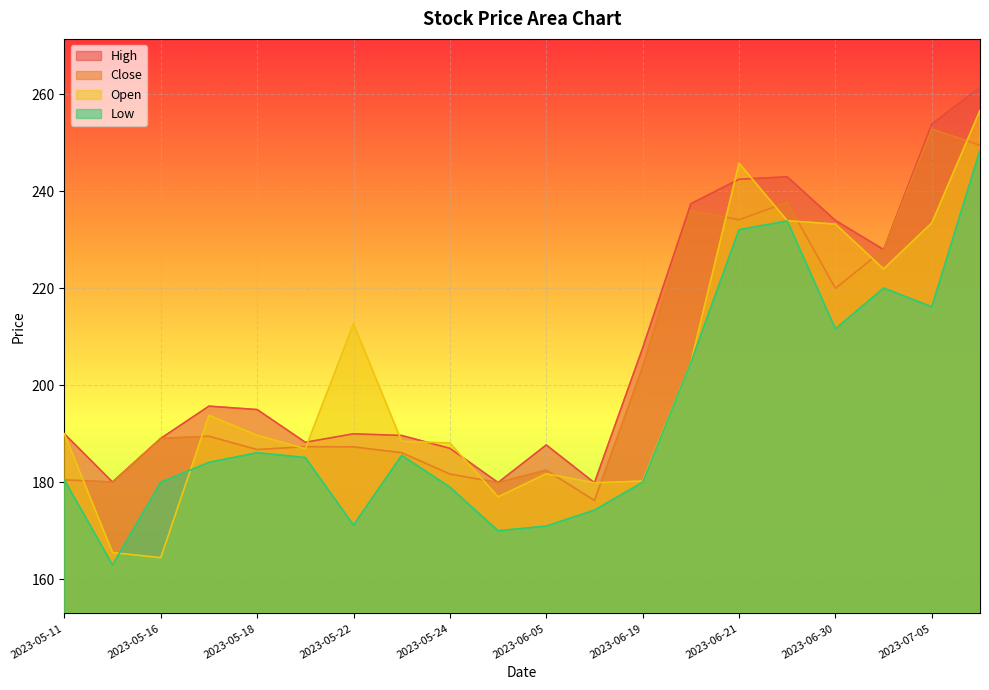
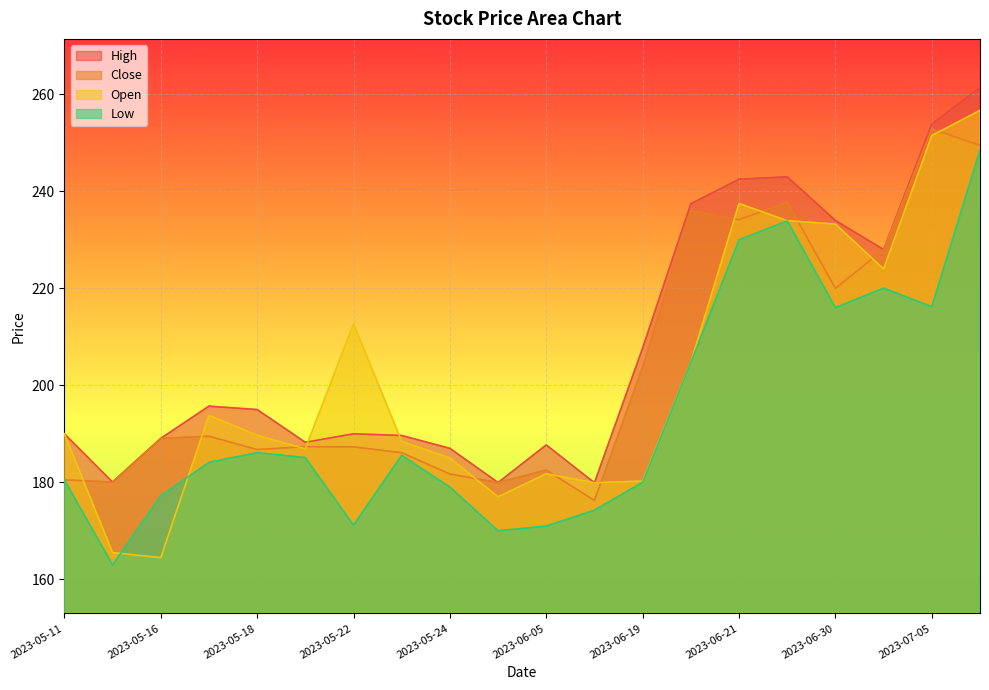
Low, 2023-05-16: 180 -> 177
Open, 2023-05-24: 188 -> 185
Open, 2023-06-21: 246 -> 238
Low, 2023-06-21: 232 -> 230
Low, 2023-06-30: 212 -> 216
Open, 2023-07-05: 234 -> 252
